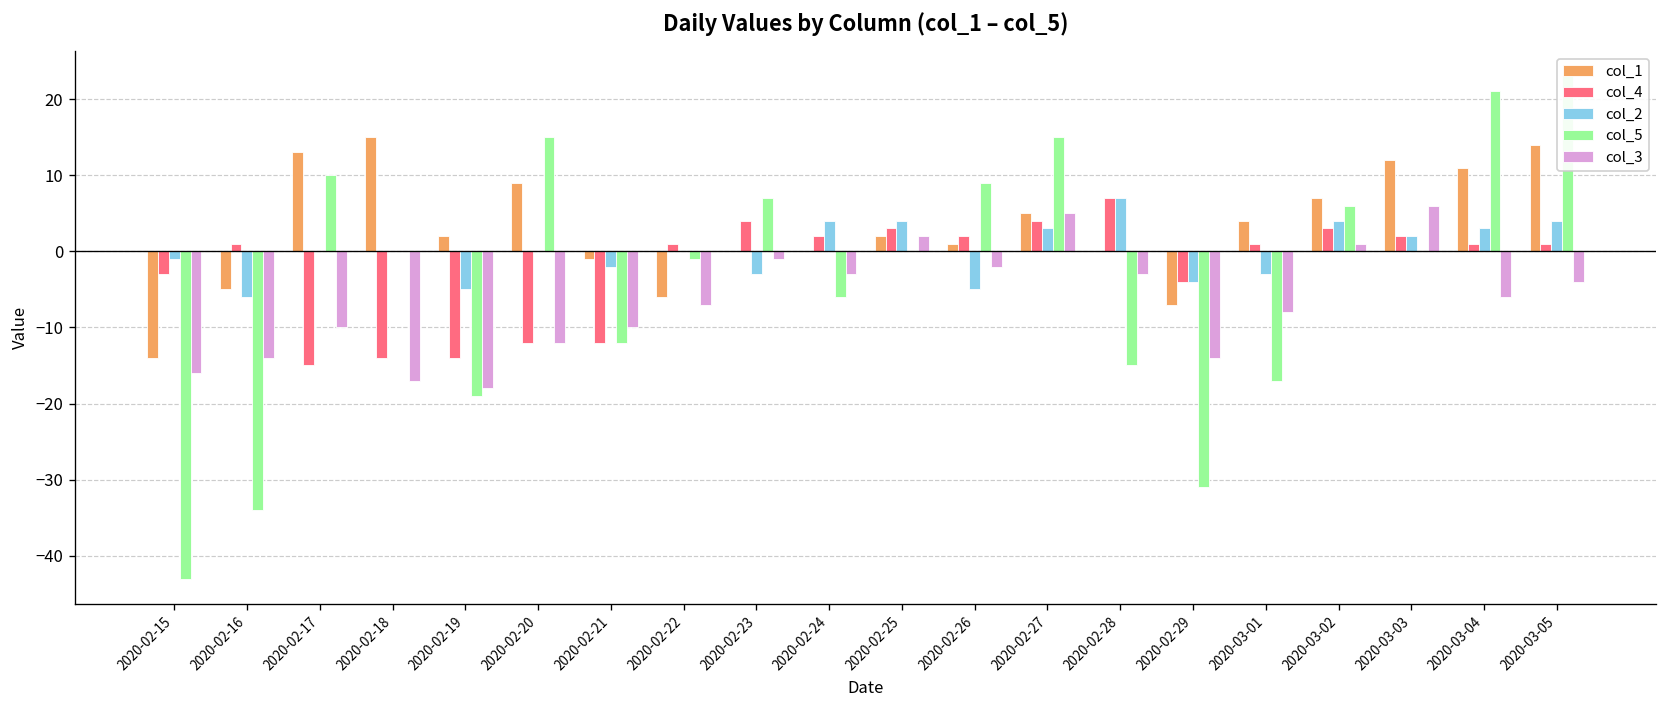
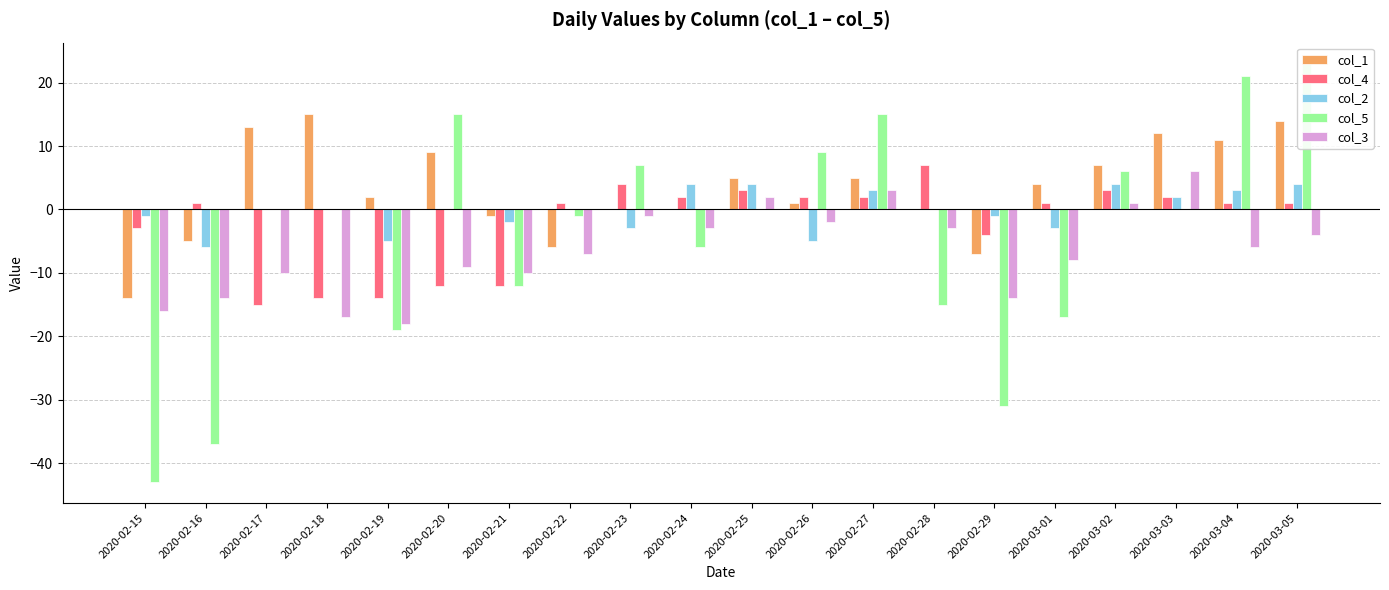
col_5, 2020-02-16: -34 -> -37
col_5, 2020-02-17: 10 -> 0
col_3, 2020-02-20: -12 -> -9
col_1, 2020-02-25: 2 -> 5
col_4, 2020-02-27: 4 -> 2
col_3, 2020-02-27: 5 -> 3
col_2, 2020-02-28: 7 -> 0
col_2, 2020-02-29: -4 -> -1
